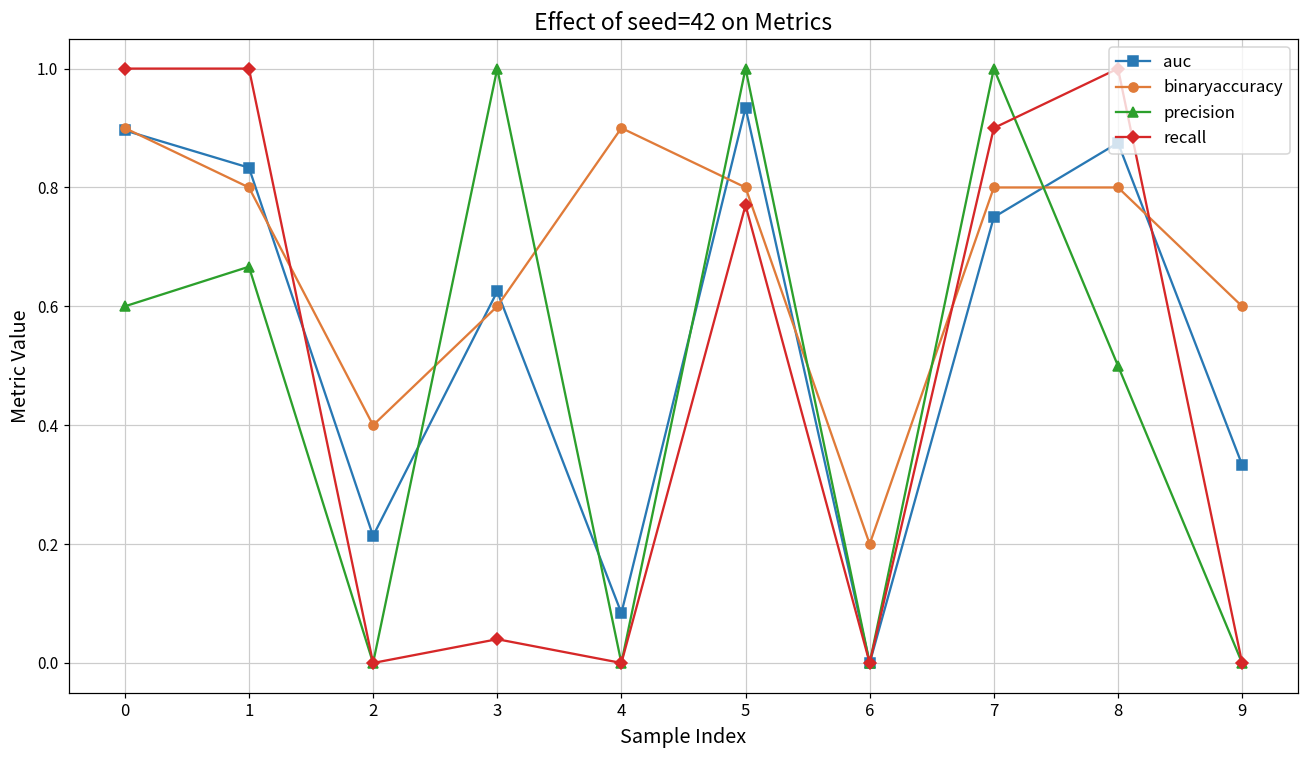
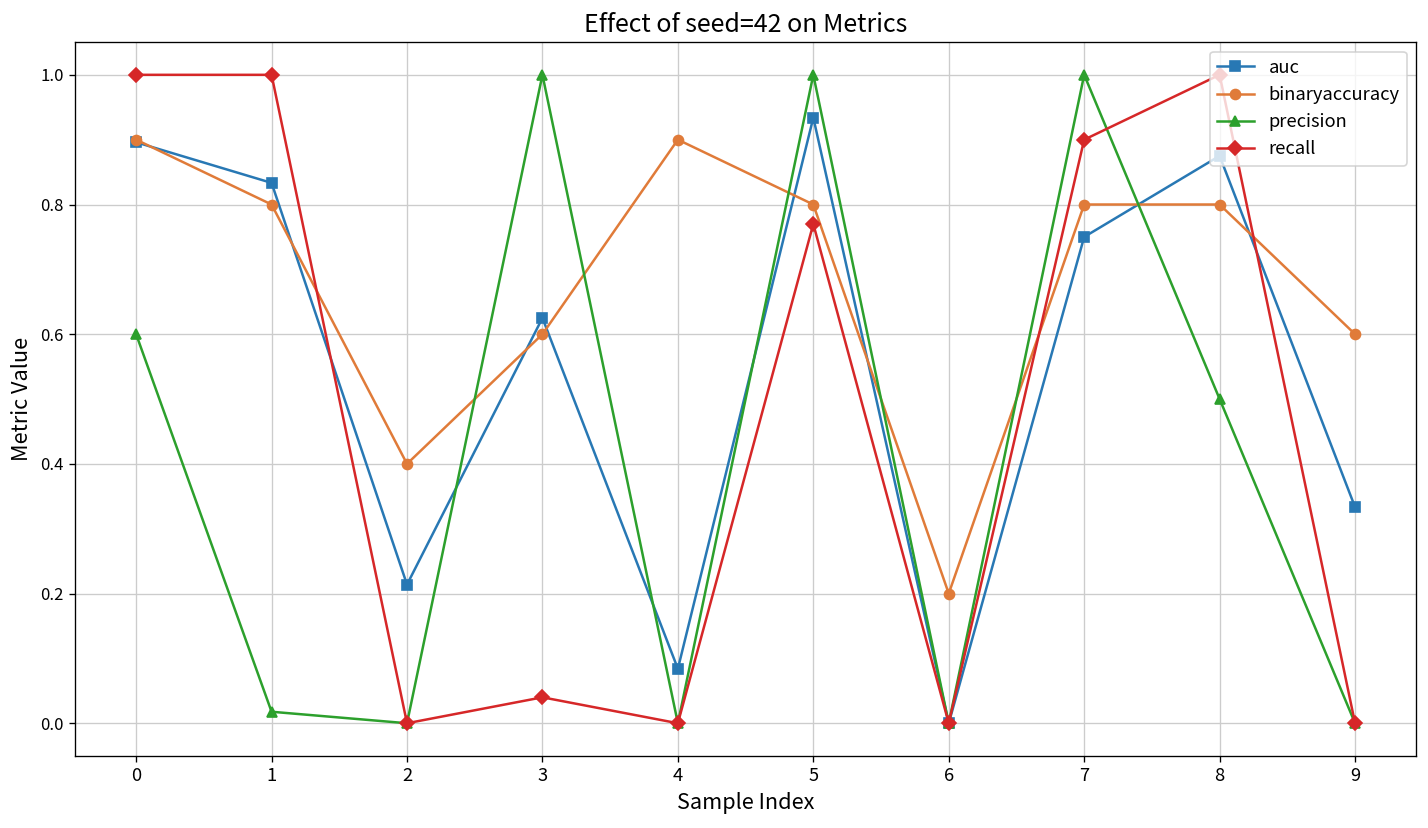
precision, 1: 0.67 -> 0.02
